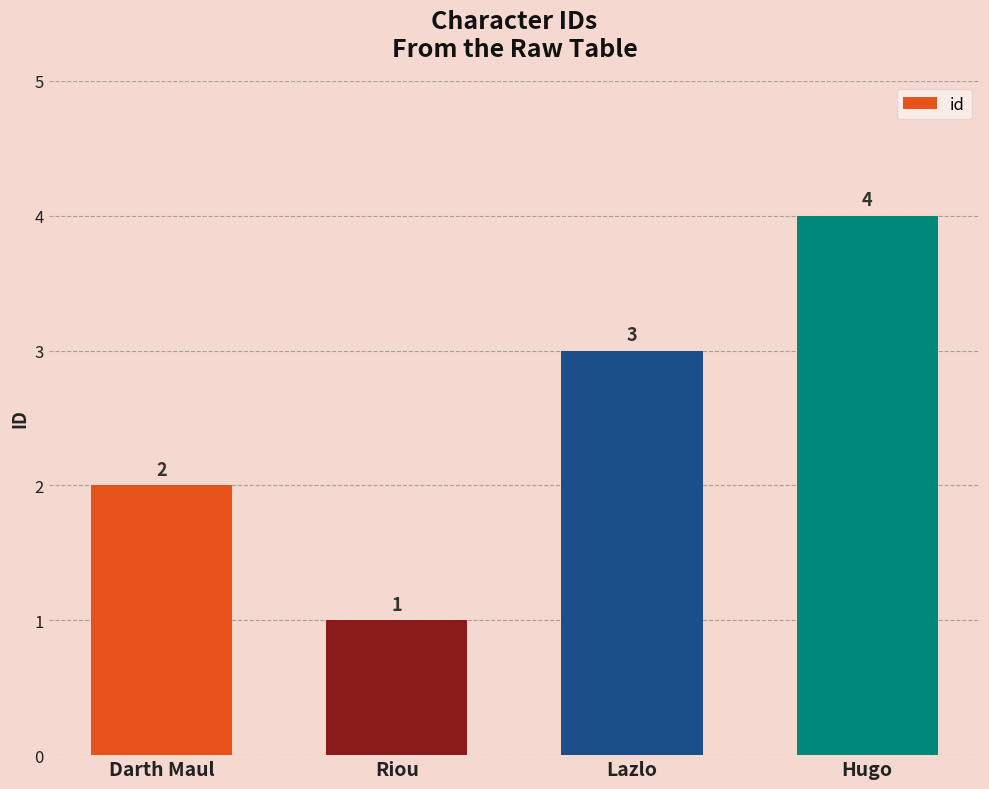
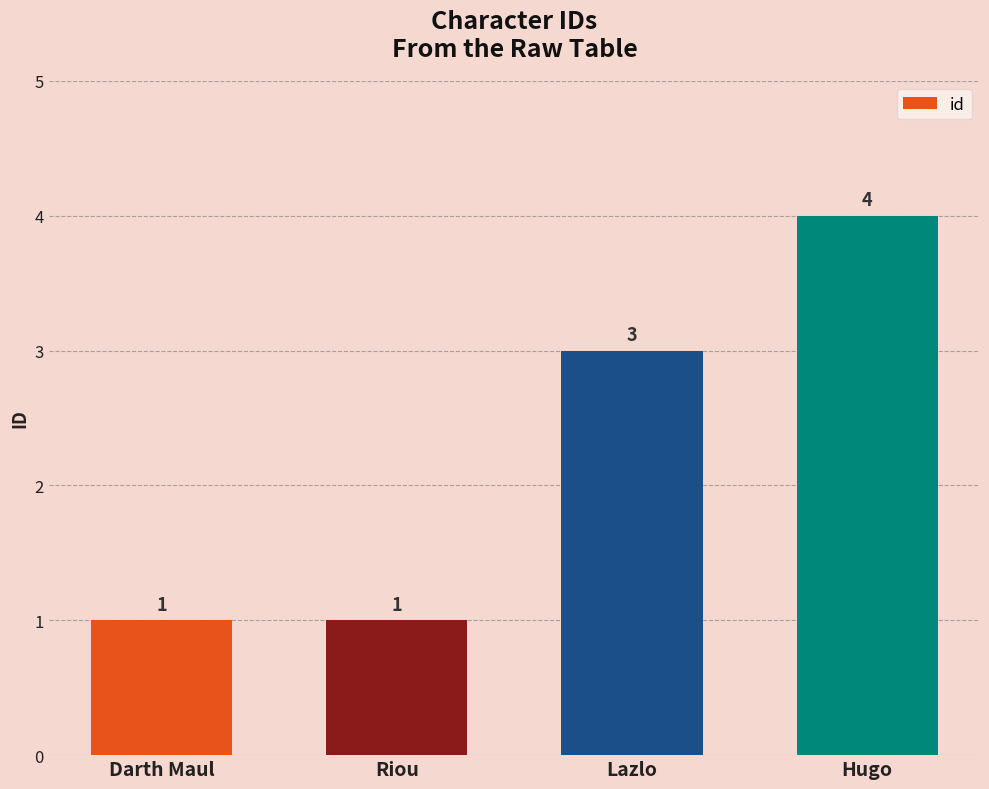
Darth Maul: 2 -> 1
